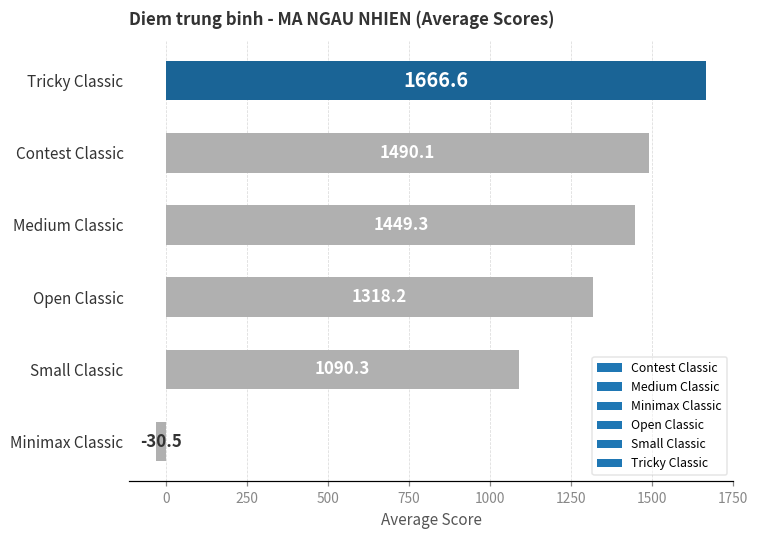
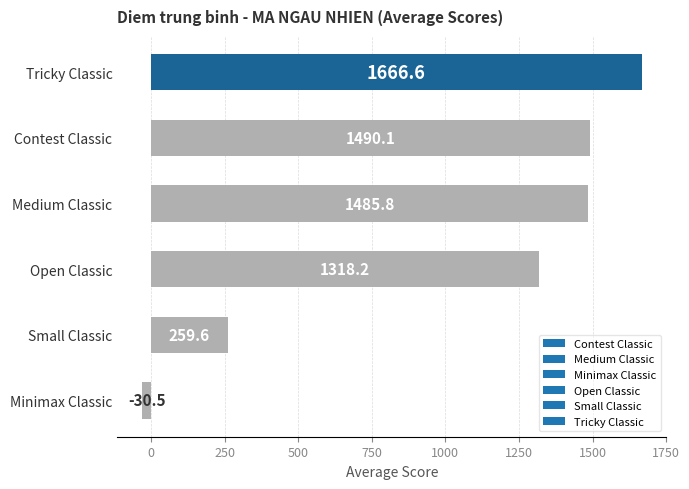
Medium Classic: 1449.3 -> 1485.8
Small Classic: 1090.3 -> 259.6
